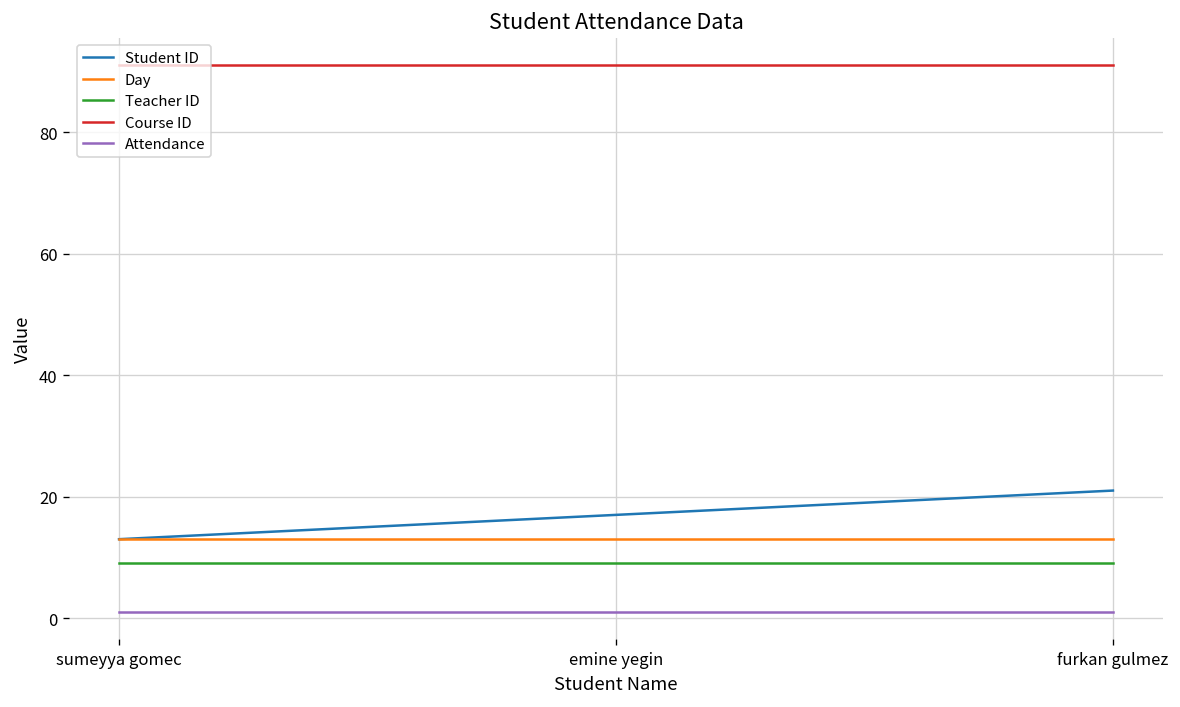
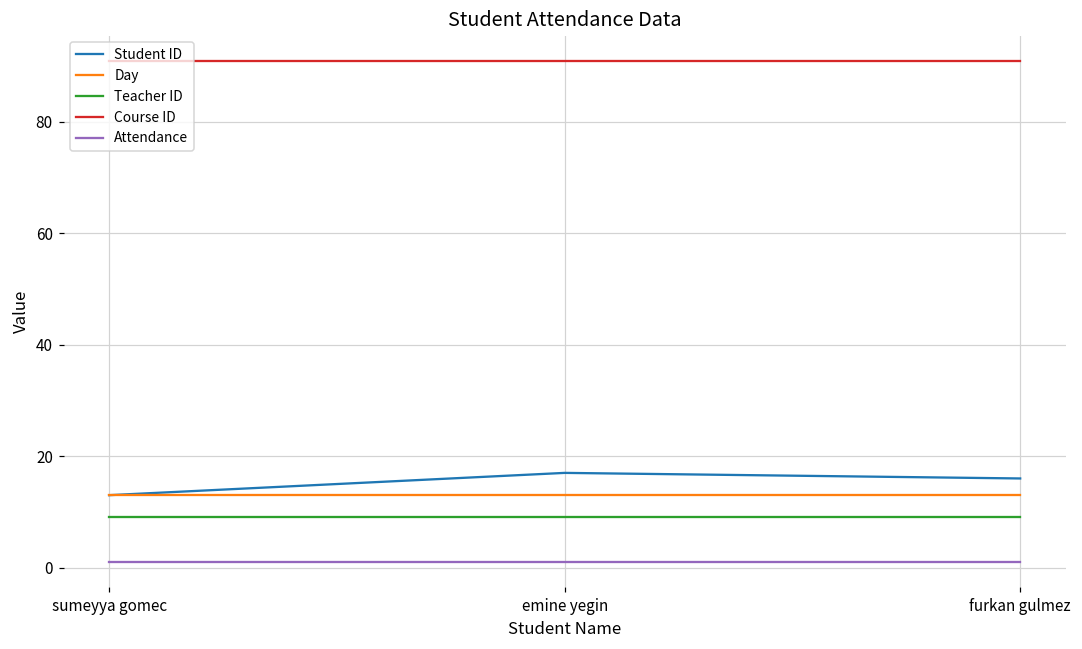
Student ID, furkan gulmez: 21 -> 16
